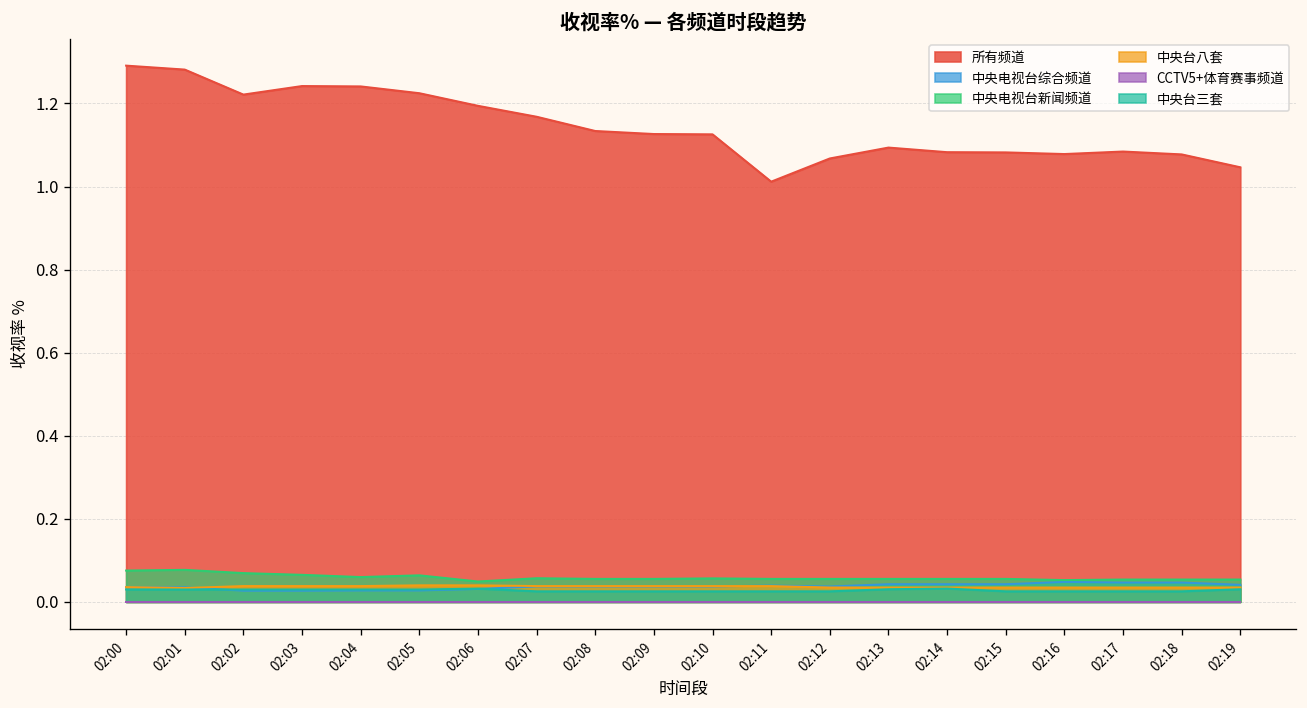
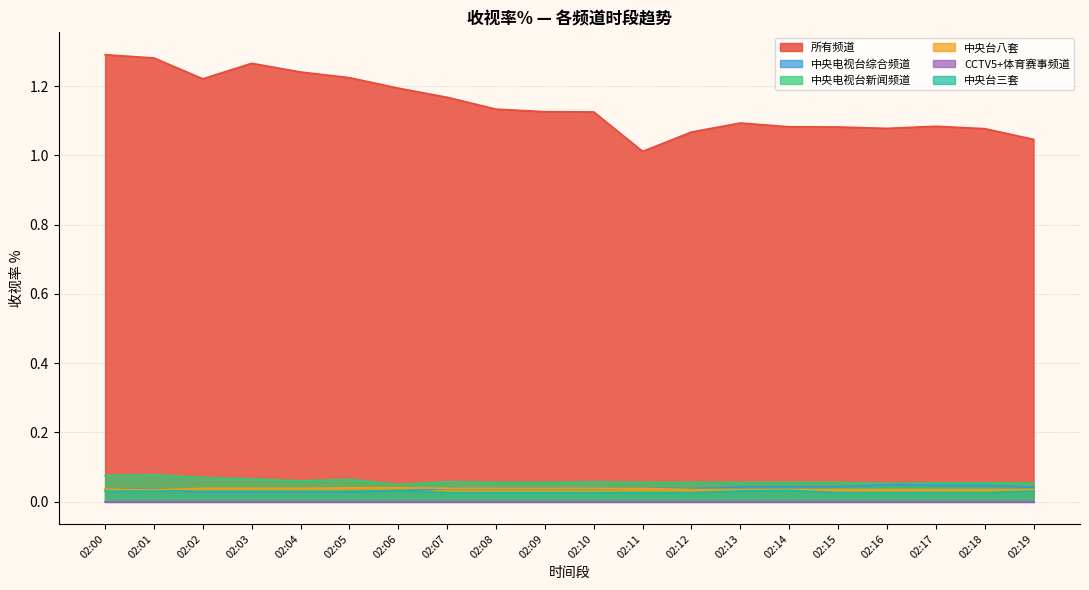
所有频道, 02:03: 1.24 -> 1.27
